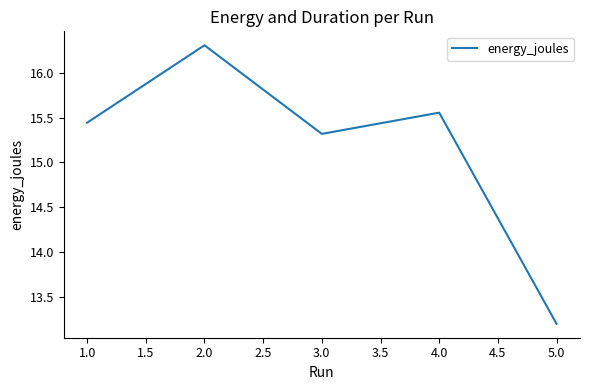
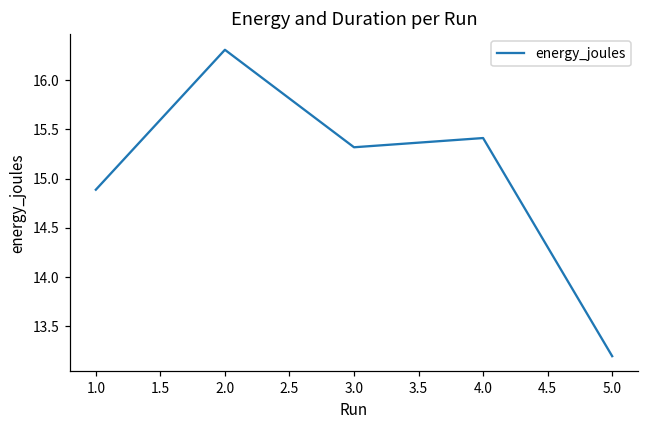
1.0: 15.4 -> 14.9
4.0: 15.6 -> 15.4
